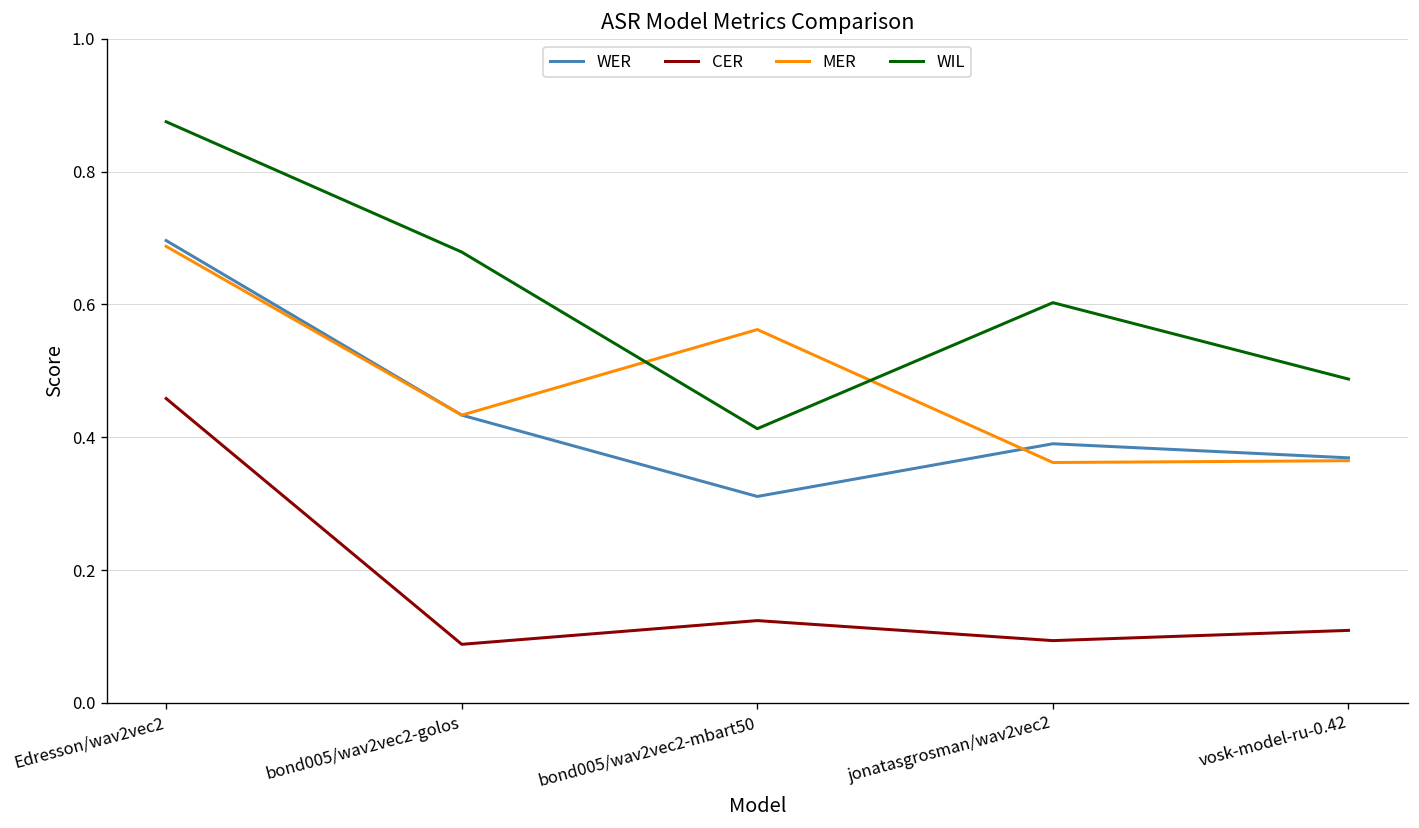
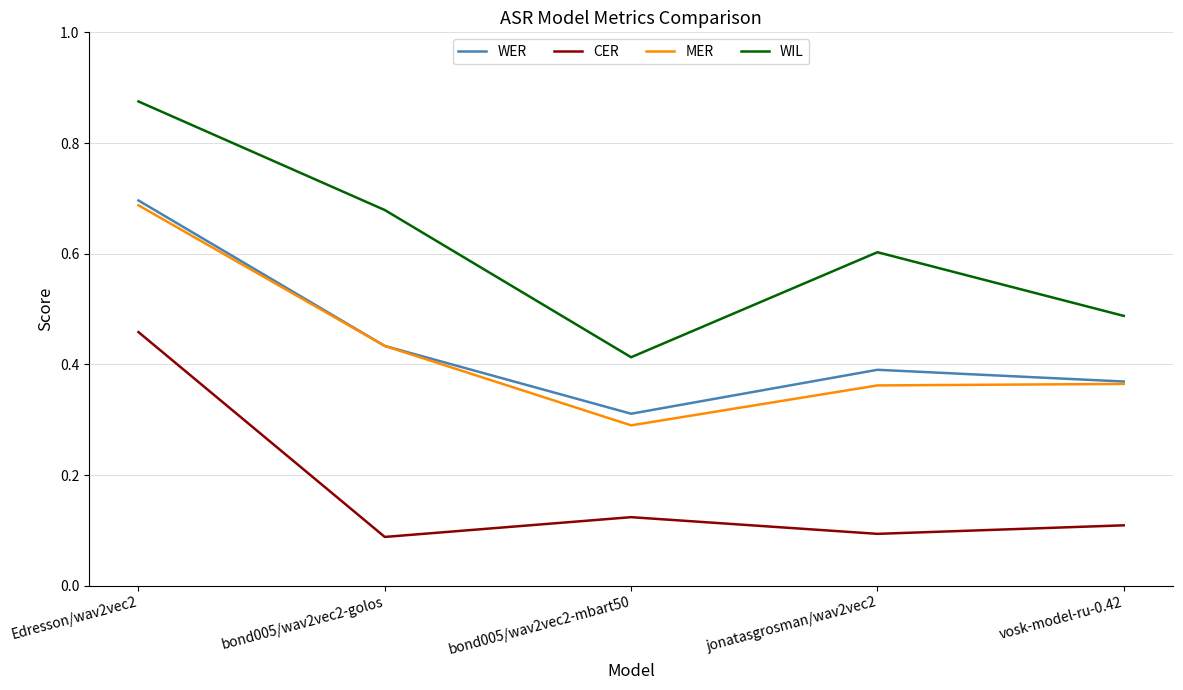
MER, bond005/wav2vec2-mbart50: 0.56 -> 0.29
